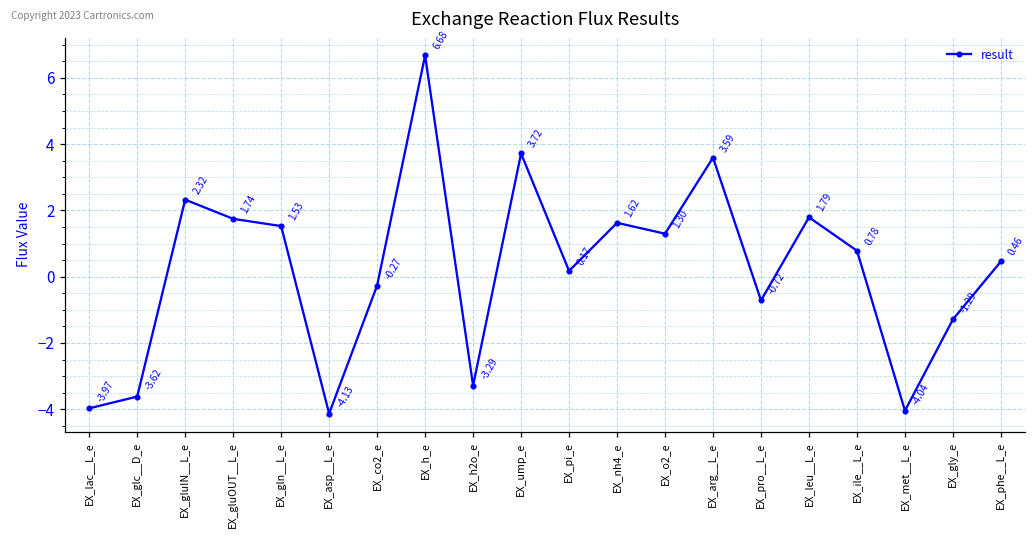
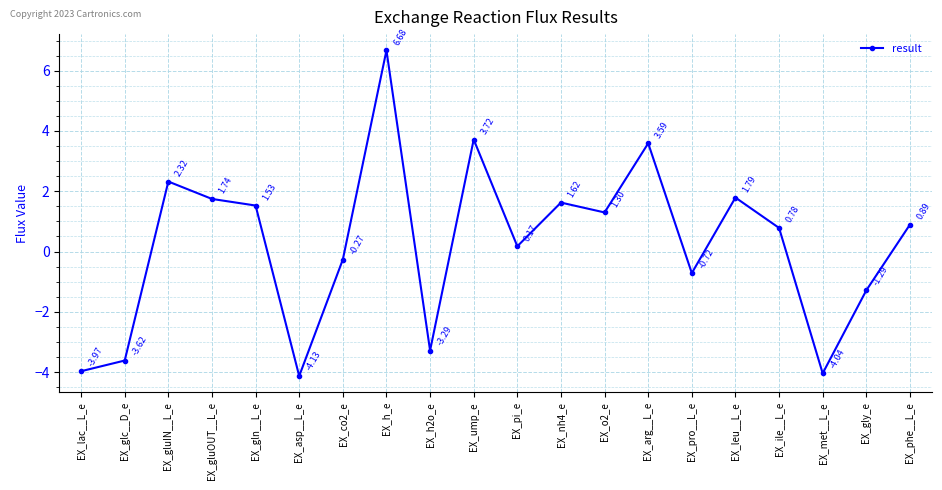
EX_phe__L_e: 0.46 -> 0.89
